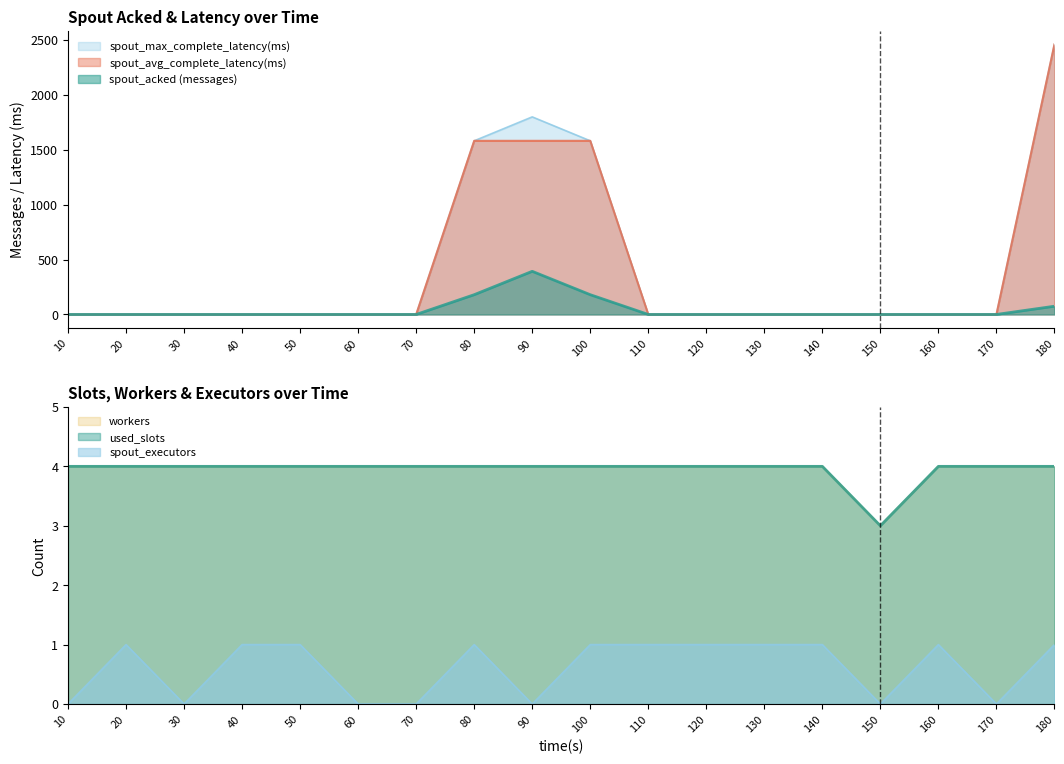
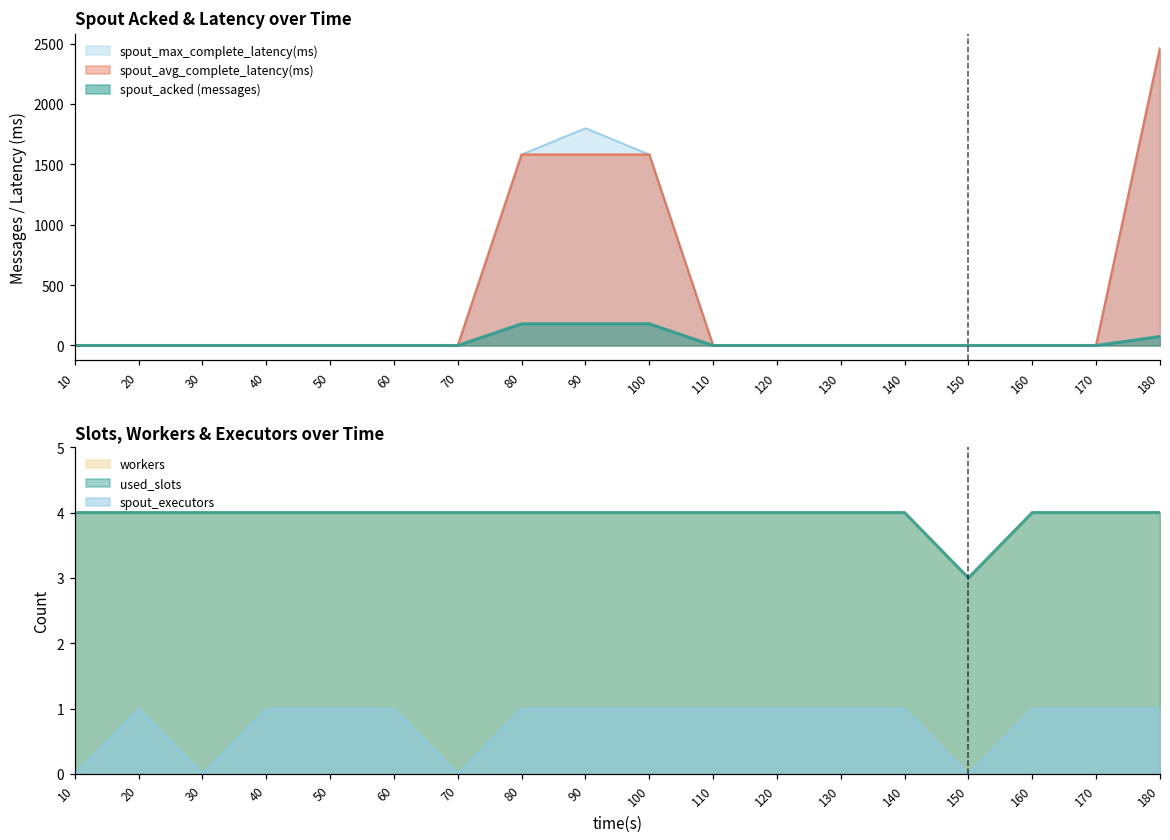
Spout Acked & Latency over Time, spout_acked (messages), 90: 390 -> 180
Slots, Workers & Executors over Time, spout_executors, 60: 0 -> 1
Slots, Workers & Executors over Time, spout_executors, 90: 0 -> 1
Slots, Workers & Executors over Time, spout_executors, 170: 0 -> 1
